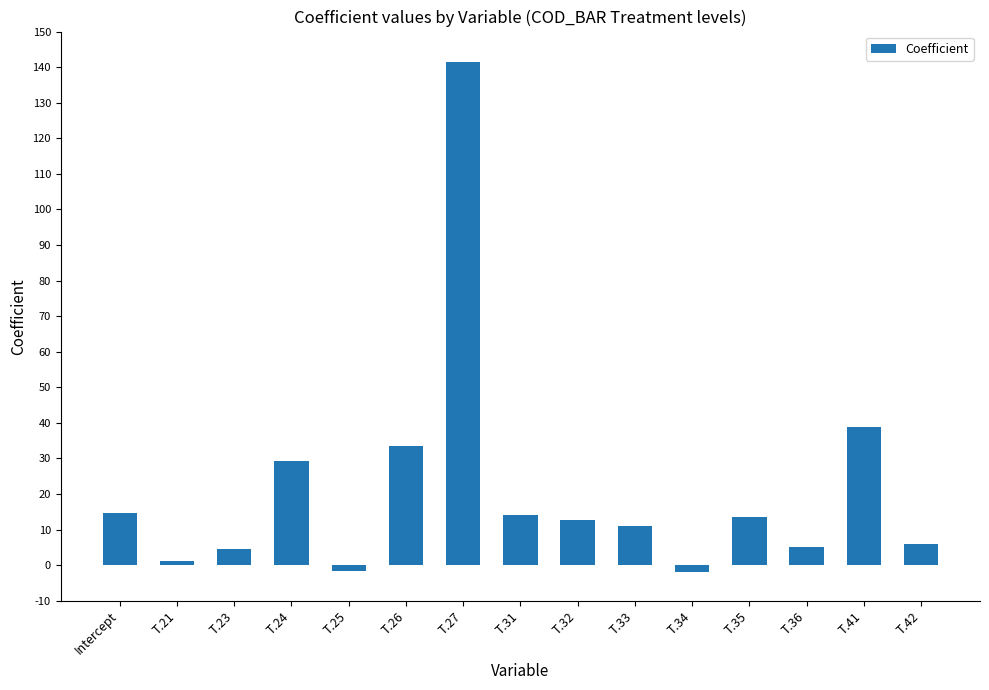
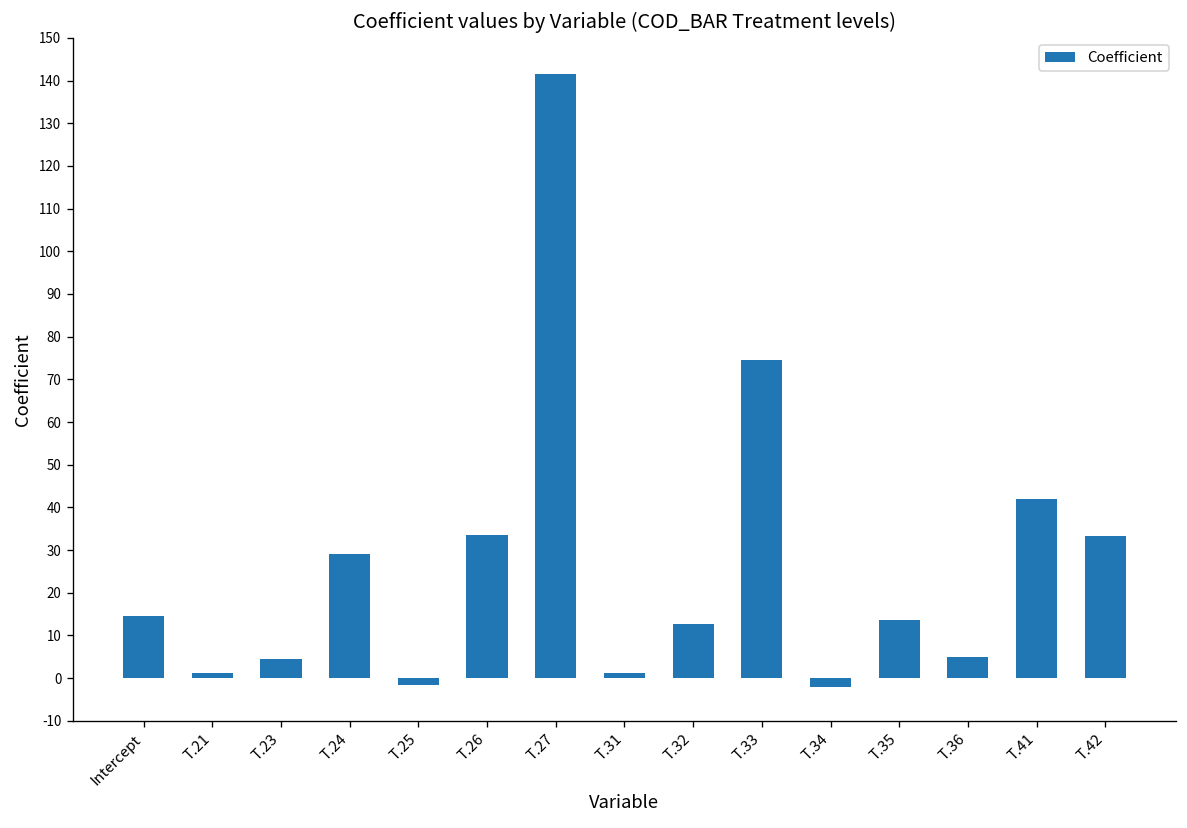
T.31: 14 -> 1
T.33: 11 -> 74
T.41: 39 -> 42
T.42: 6 -> 33
